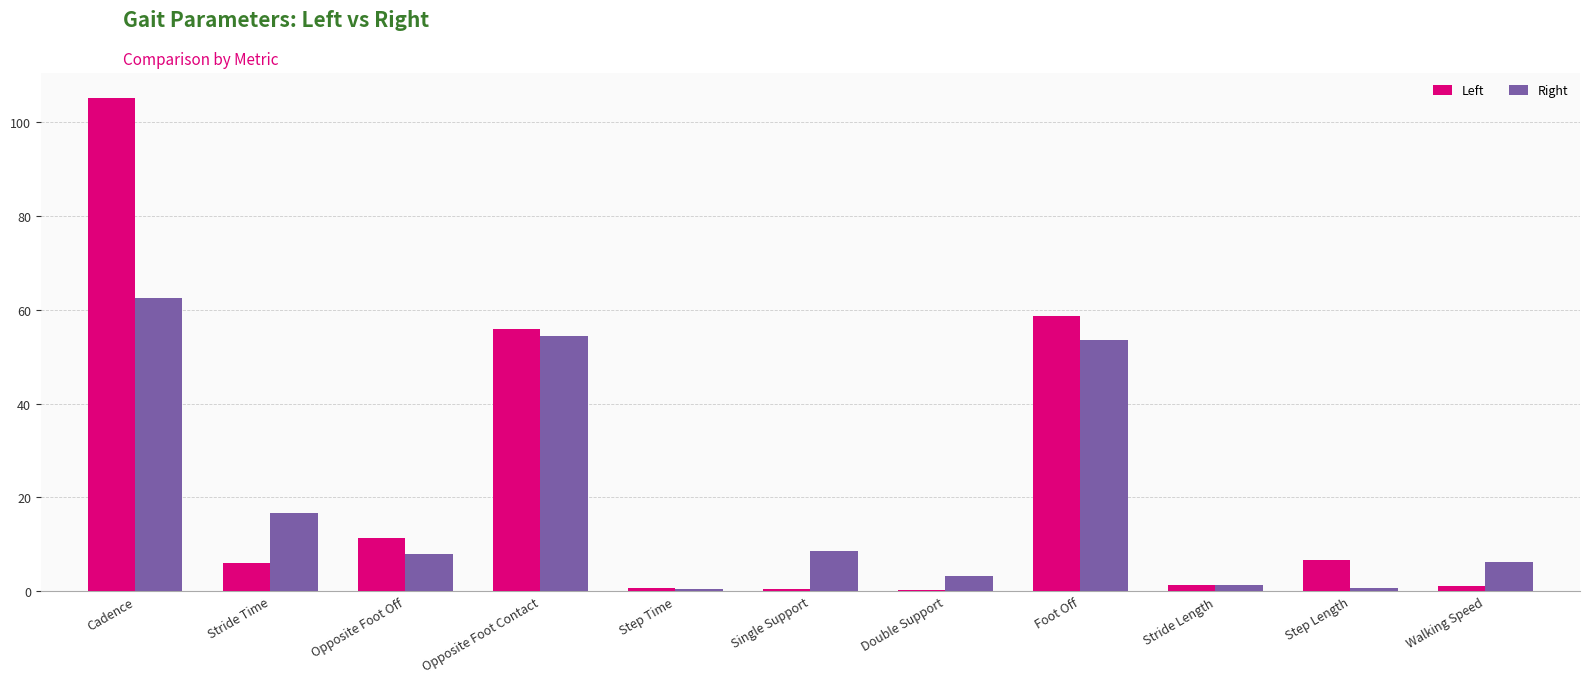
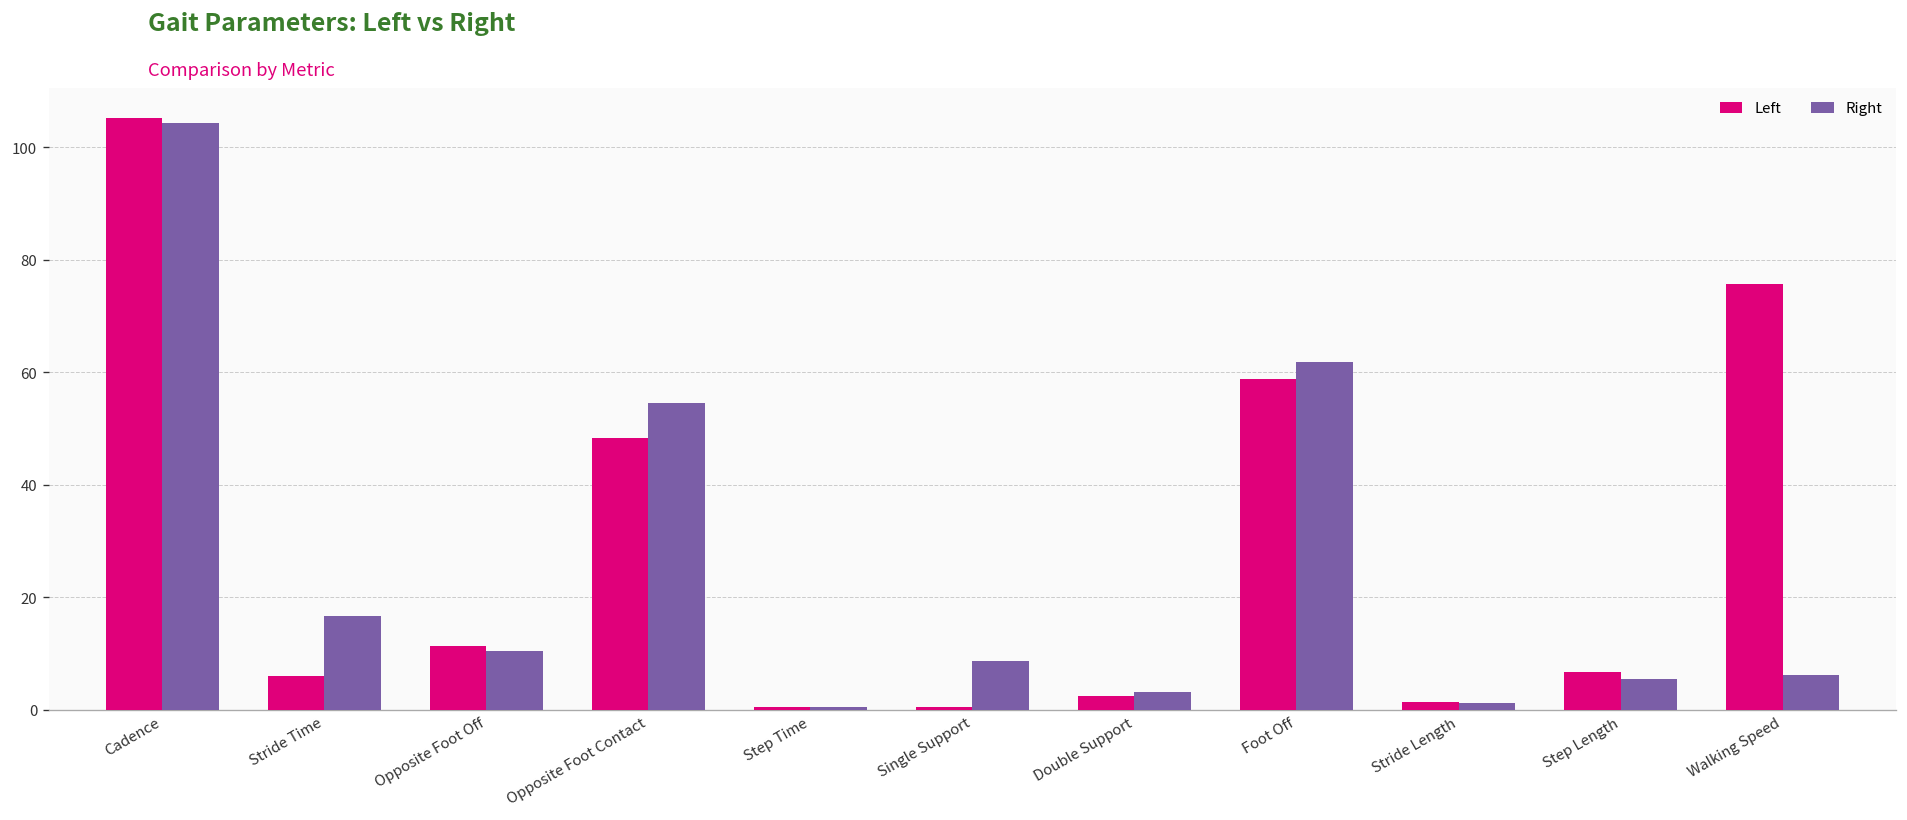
Right, Cadence: 63 -> 104
Right, Opposite Foot Off: 8 -> 10
Left, Opposite Foot Contact: 56 -> 48
Left, Double Support: 0 -> 2
Right, Foot Off: 54 -> 62
Right, Step Length: 1 -> 5
Left, Walking Speed: 1 -> 76
